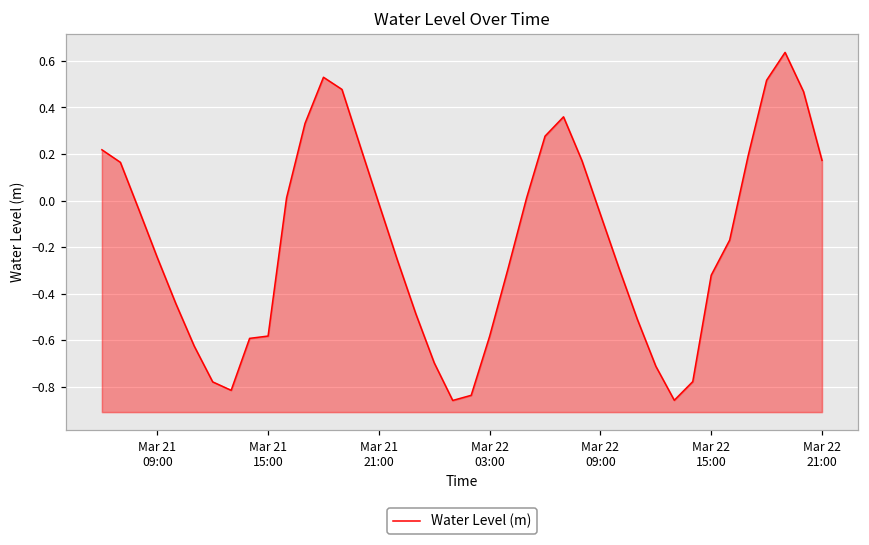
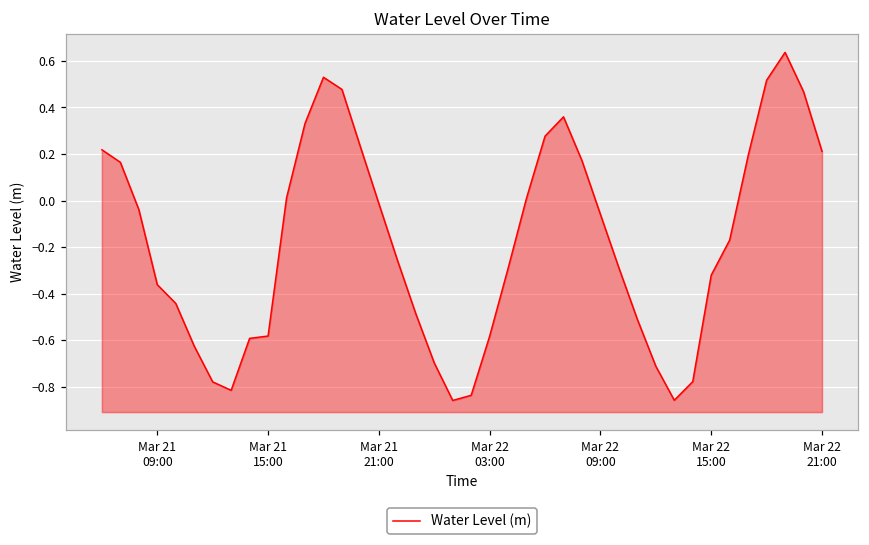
Mar 21 09:00: -0.24 -> -0.36
Mar 22 21:00: 0.17 -> 0.21
